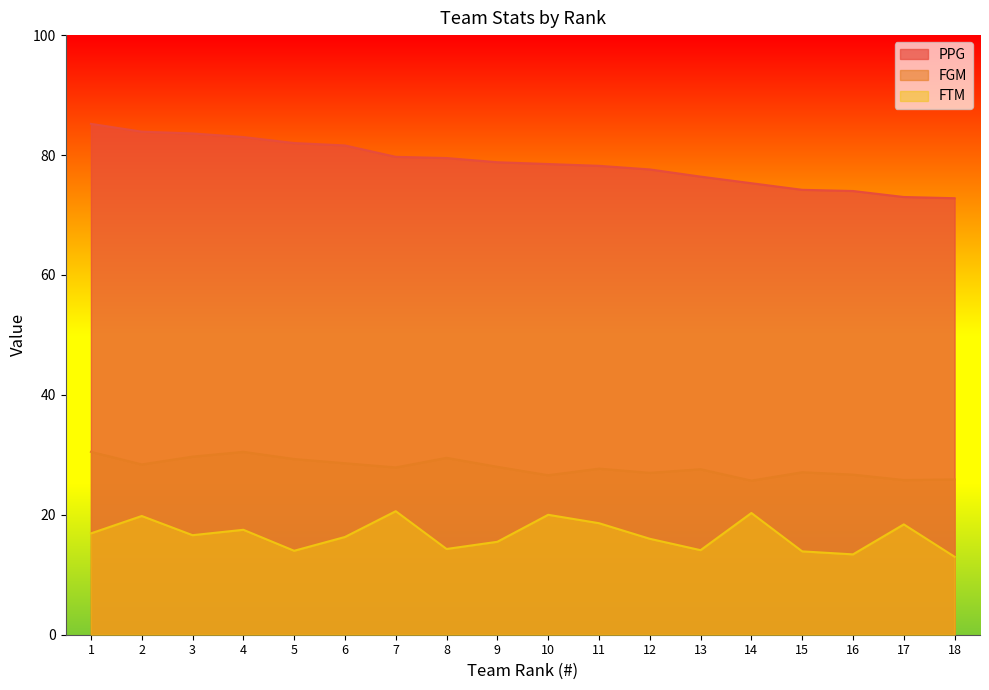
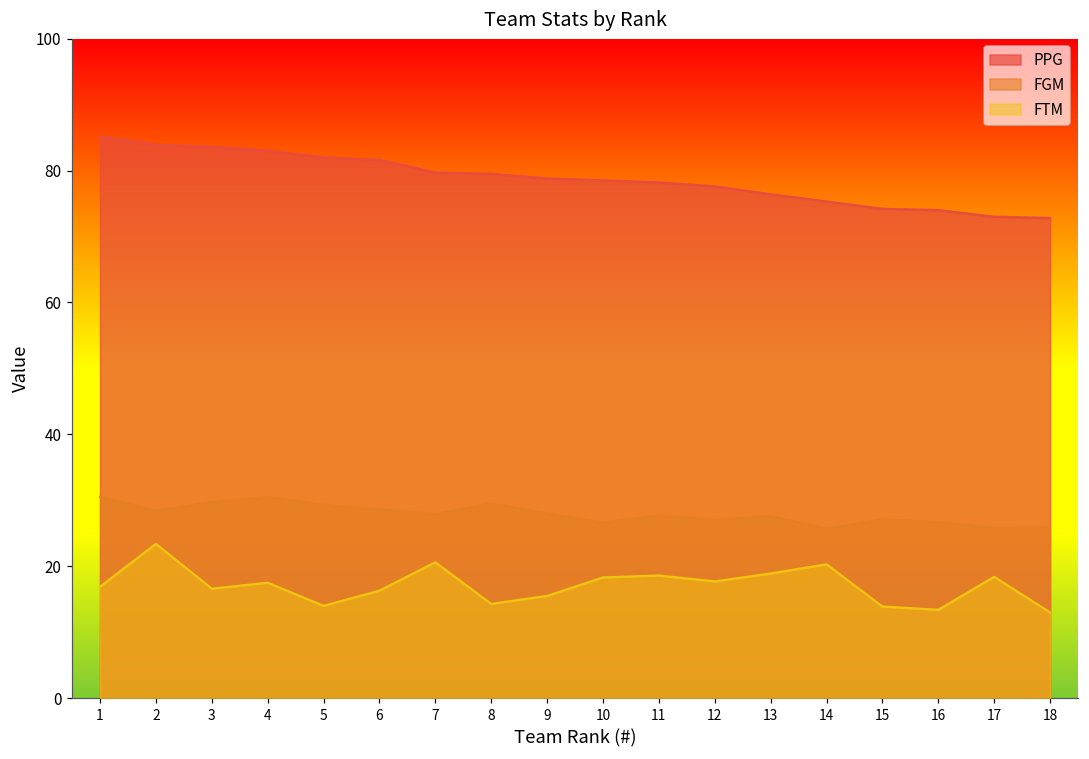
FTM, 2: 20 -> 23
FTM, 10: 20 -> 18
FTM, 12: 16 -> 18
FTM, 13: 14 -> 19
